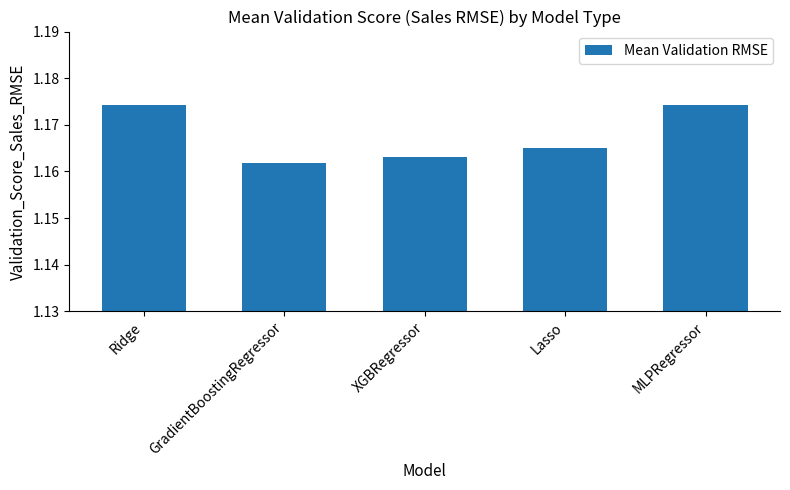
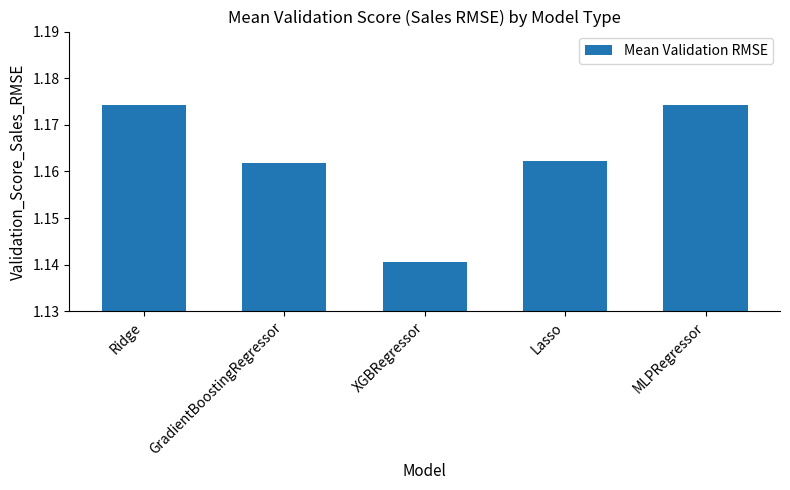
XGBRegressor: 1.163 -> 1.141
Lasso: 1.165 -> 1.162
